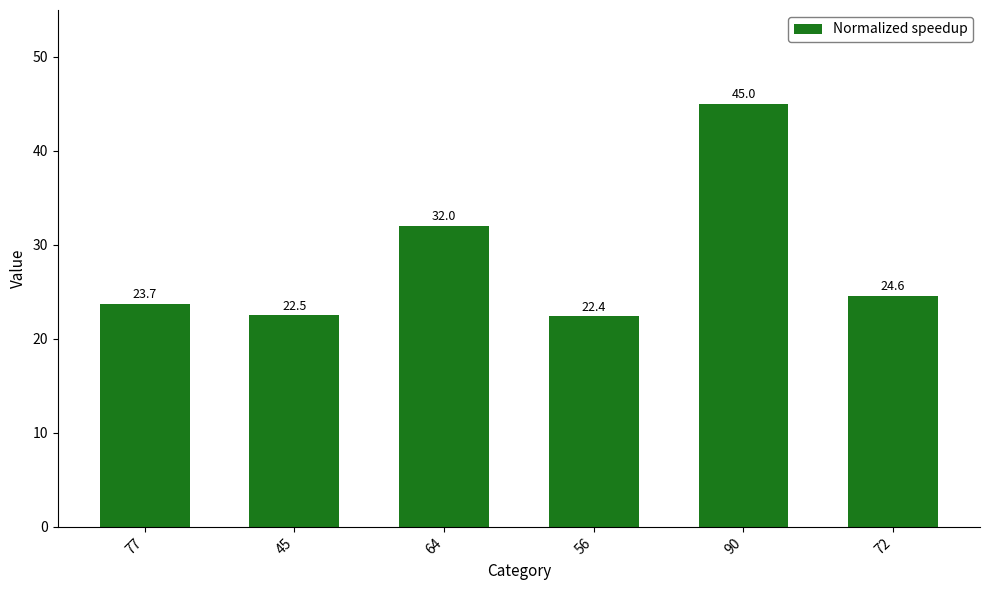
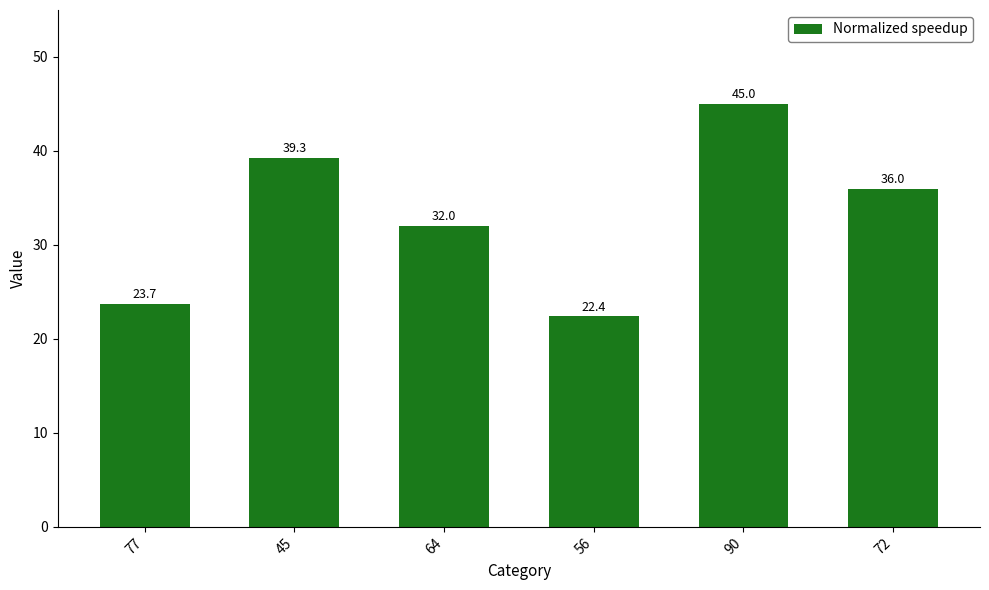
45: 22.5 -> 39.3
72: 24.6 -> 36.0
